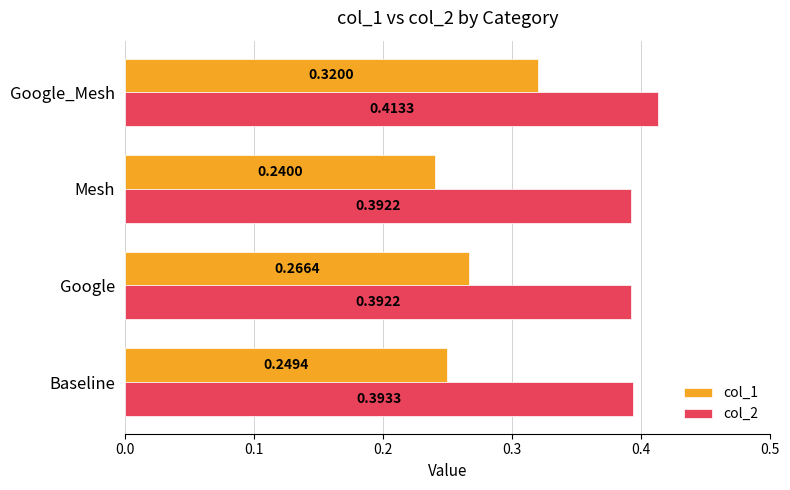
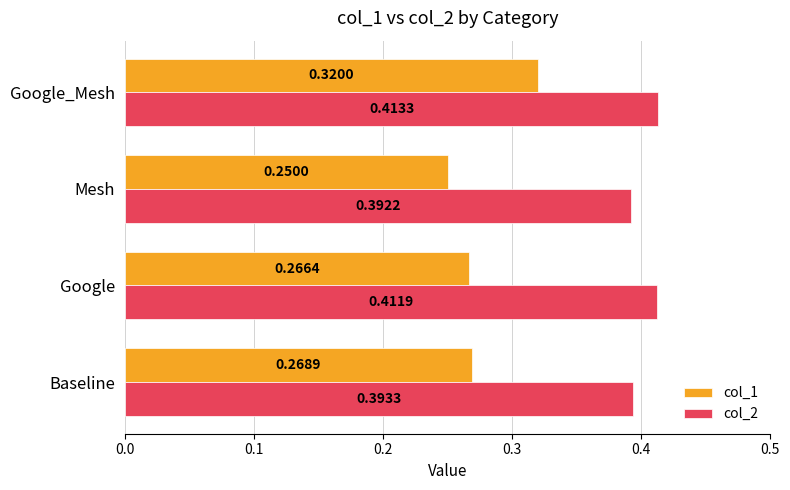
col_1, Mesh: 0.2400 -> 0.2500
col_2, Google: 0.3922 -> 0.4119
col_1, Baseline: 0.2494 -> 0.2689
